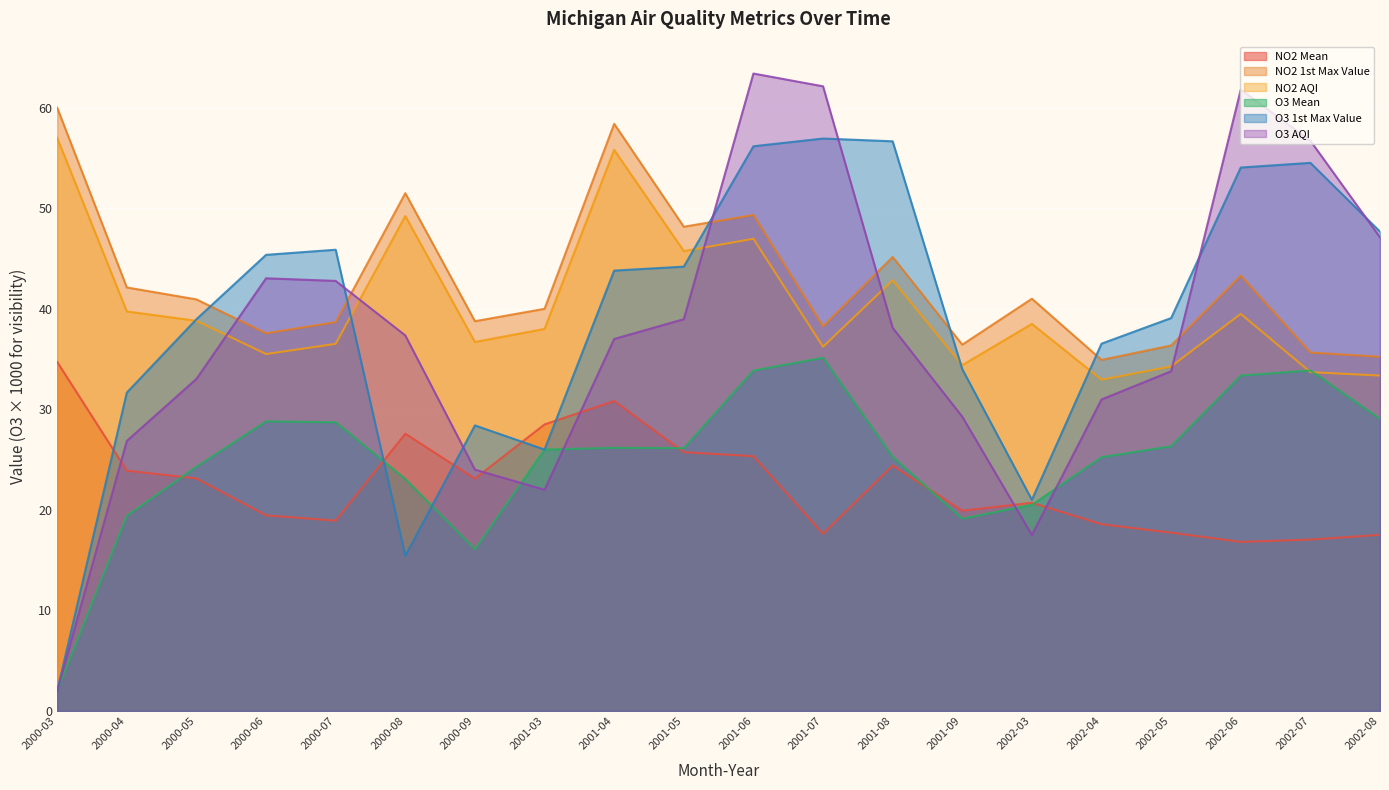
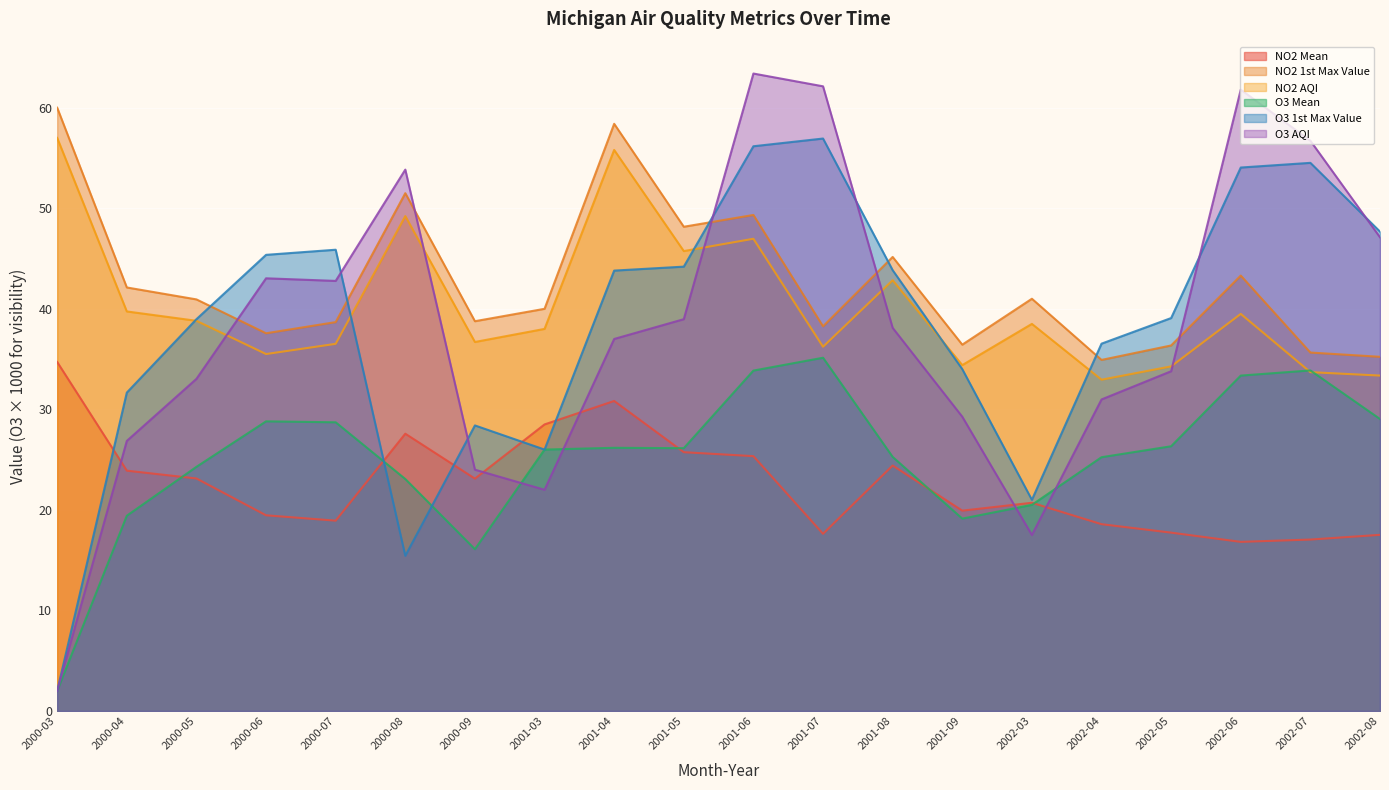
O3 AQI, 2000-08: 37.4 -> 53.8
O3 1st Max Value, 2001-08: 56.7 -> 43.8
